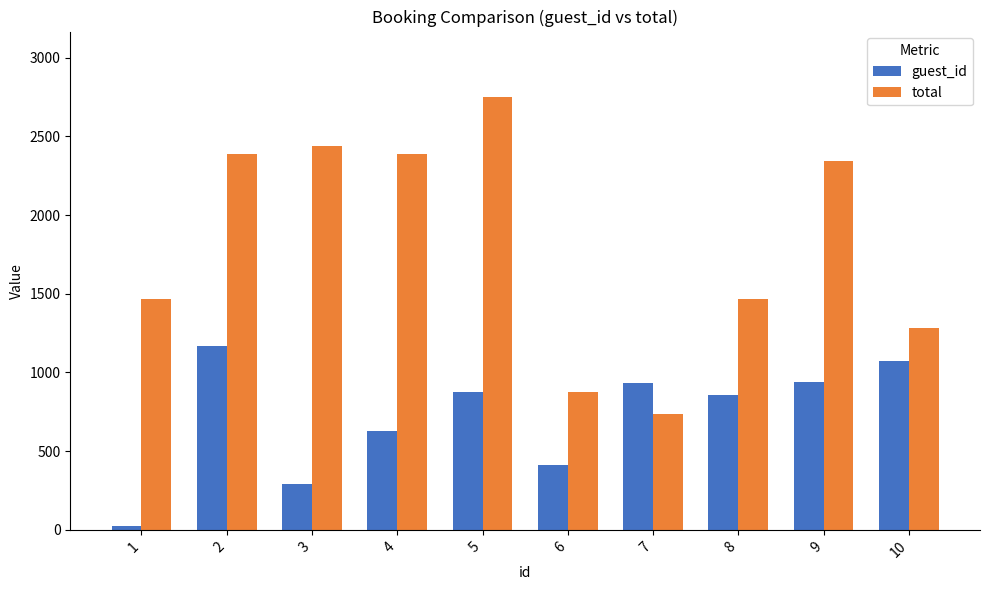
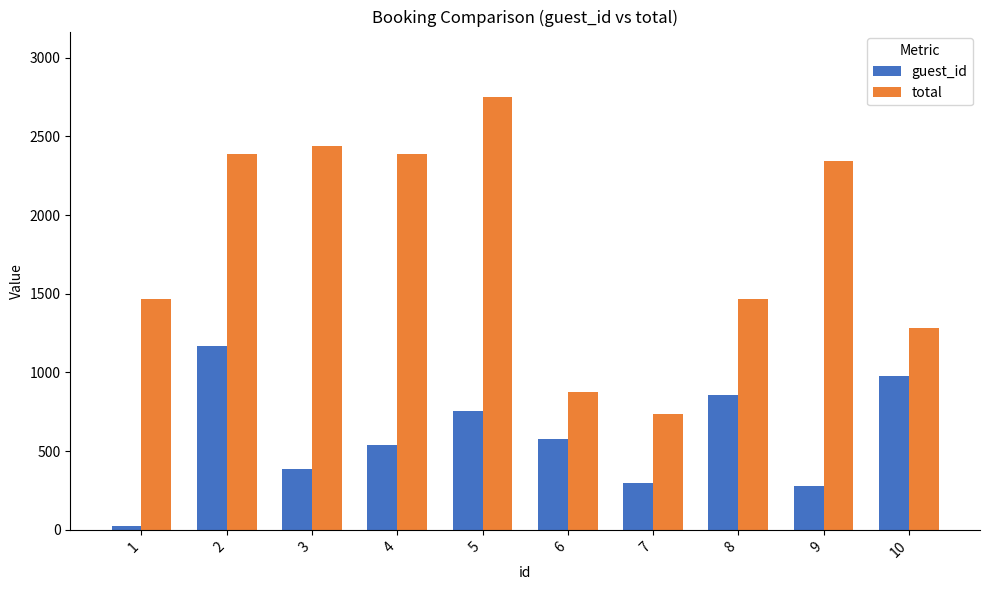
guest_id, 3: 290 -> 380
guest_id, 4: 630 -> 540
guest_id, 5: 880 -> 760
guest_id, 6: 410 -> 580
guest_id, 7: 930 -> 300
guest_id, 9: 940 -> 280
guest_id, 10: 1070 -> 980
